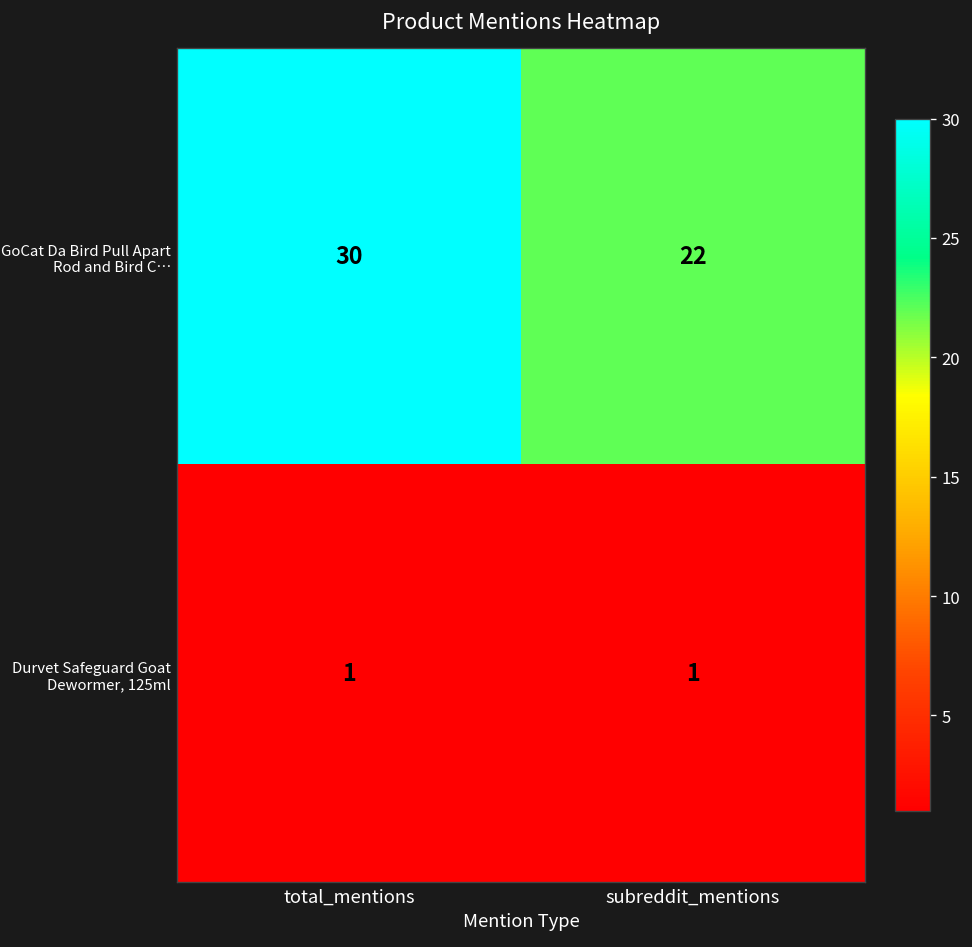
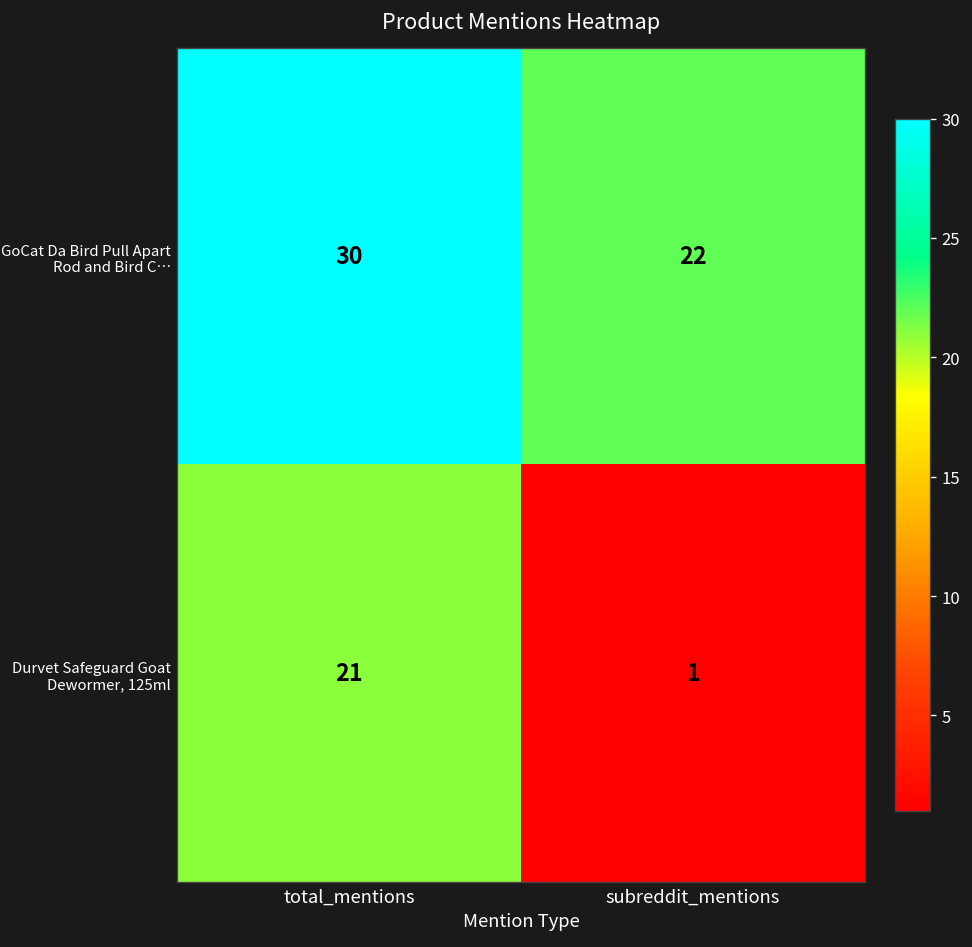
Durvet Safeguard Goat Dewormer, 125ml, total_mentions: 1 -> 21
